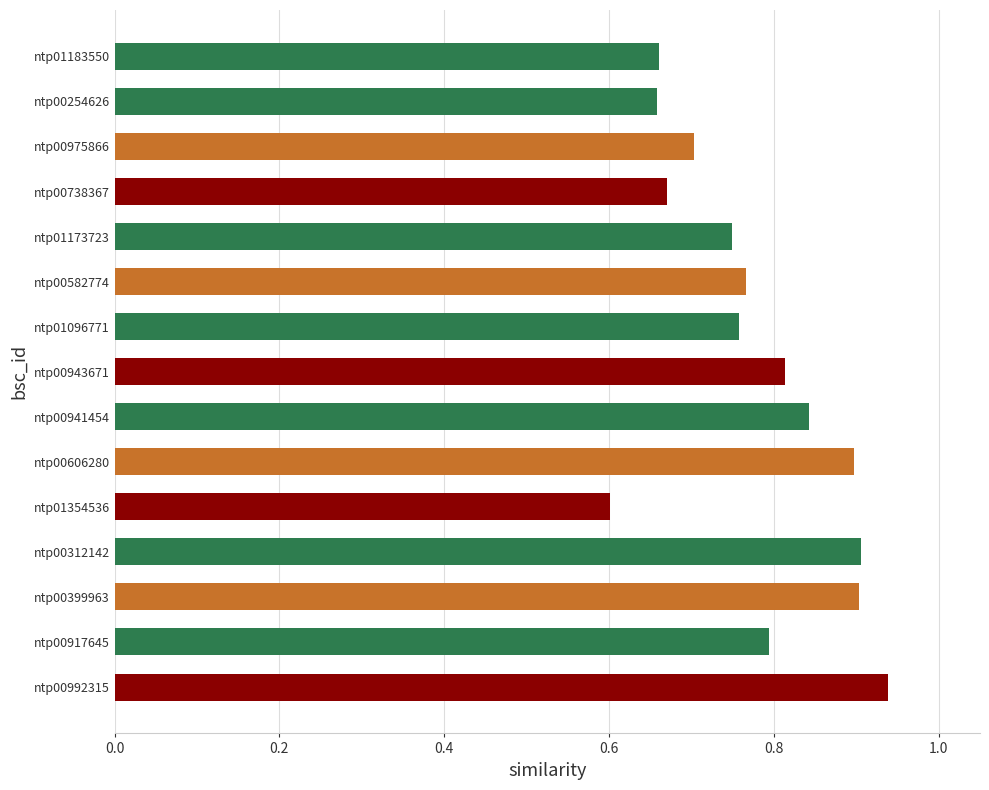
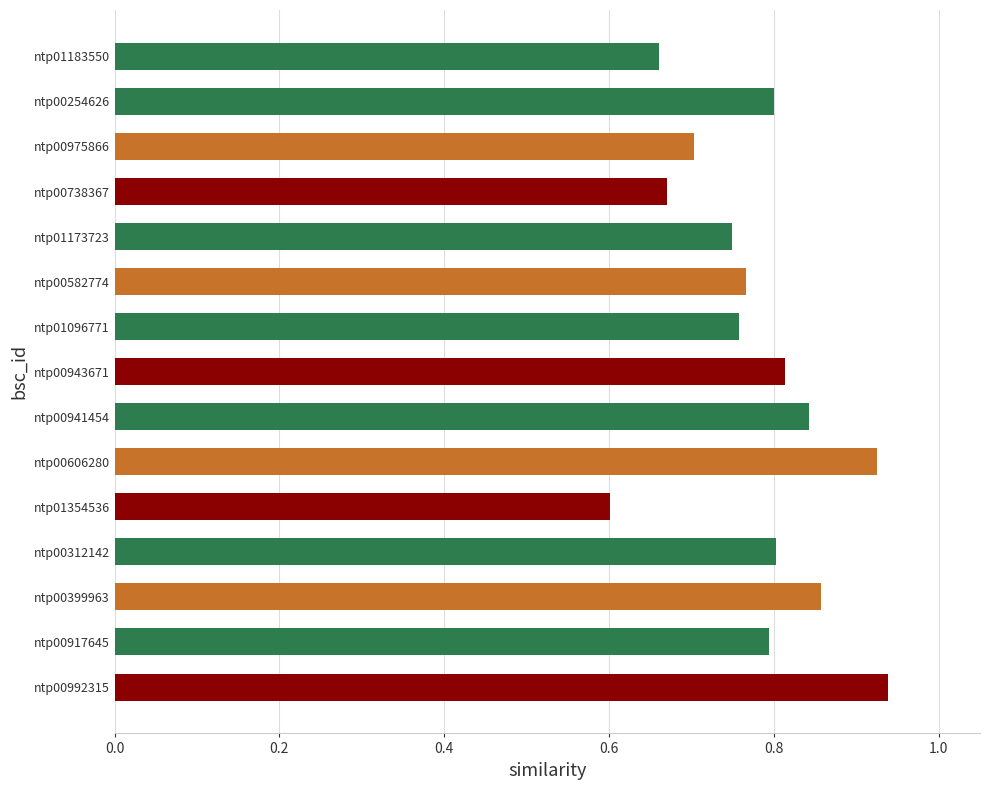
ntp00254626: 0.66 -> 0.80
ntp00606280: 0.90 -> 0.93
ntp00312142: 0.91 -> 0.80
ntp00399963: 0.90 -> 0.86
